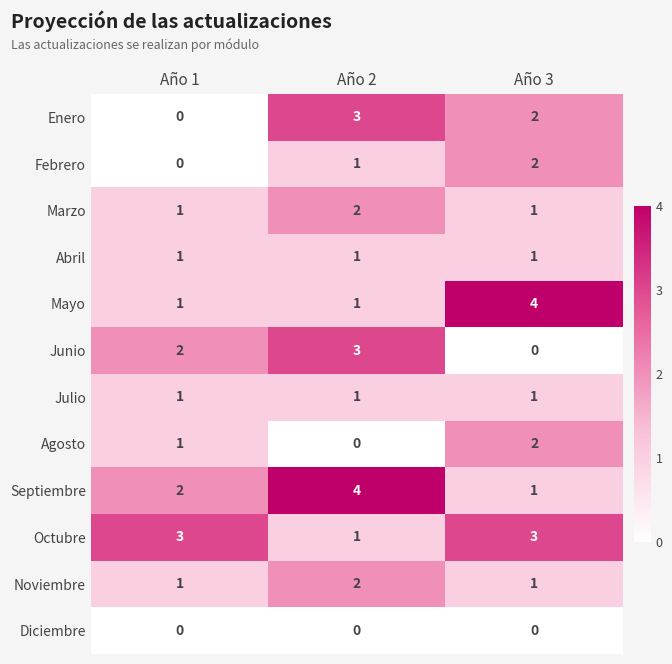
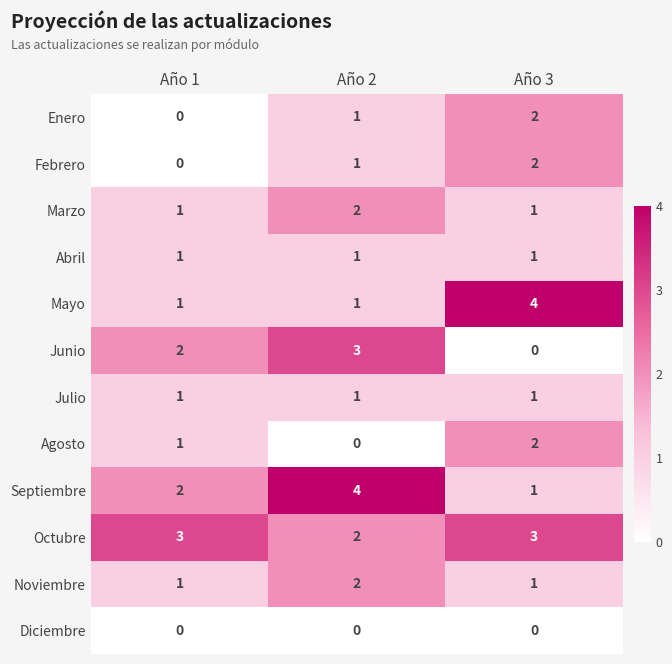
Enero, Año 2: 3 -> 1
Octubre, Año 2: 1 -> 2
